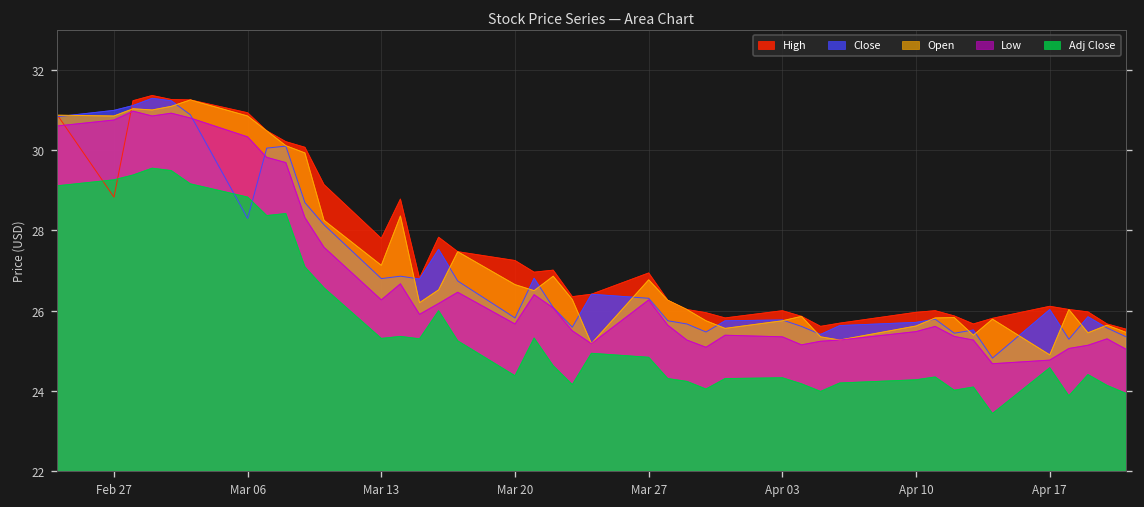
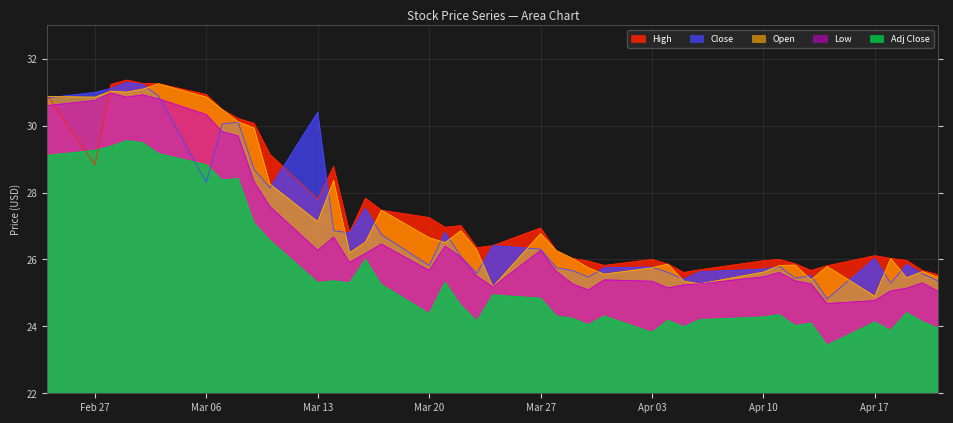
Close, Mar 13: 26.8 -> 30.4
Adj Close, Apr 03: 24.3 -> 23.8
Adj Close, Apr 17: 24.6 -> 24.1
